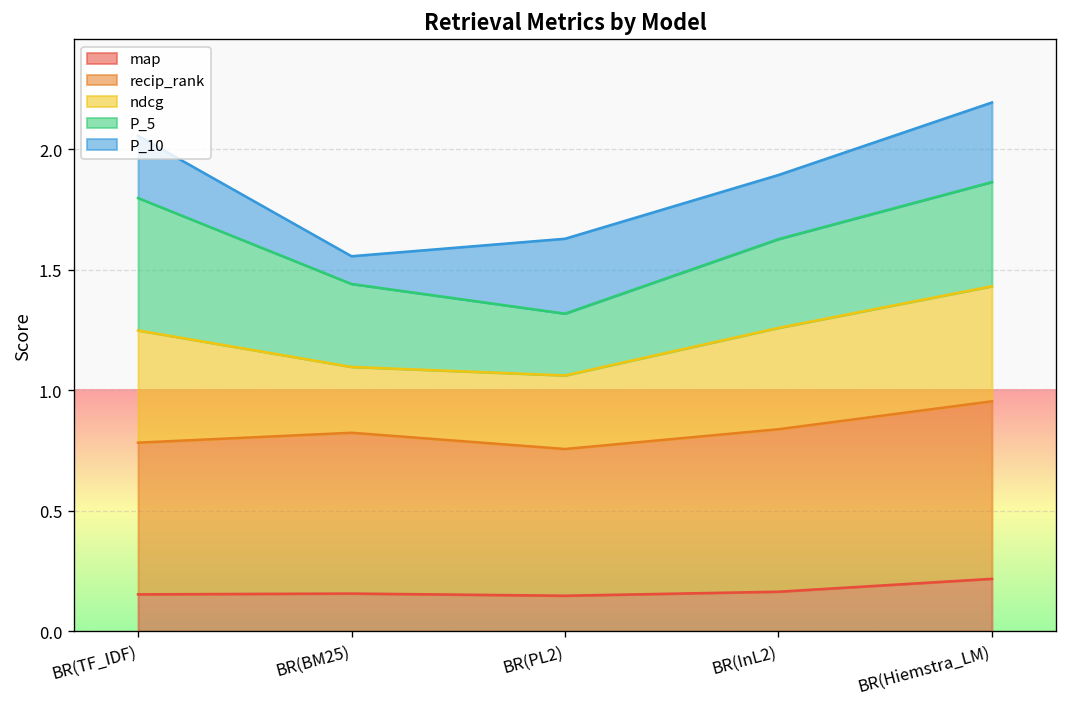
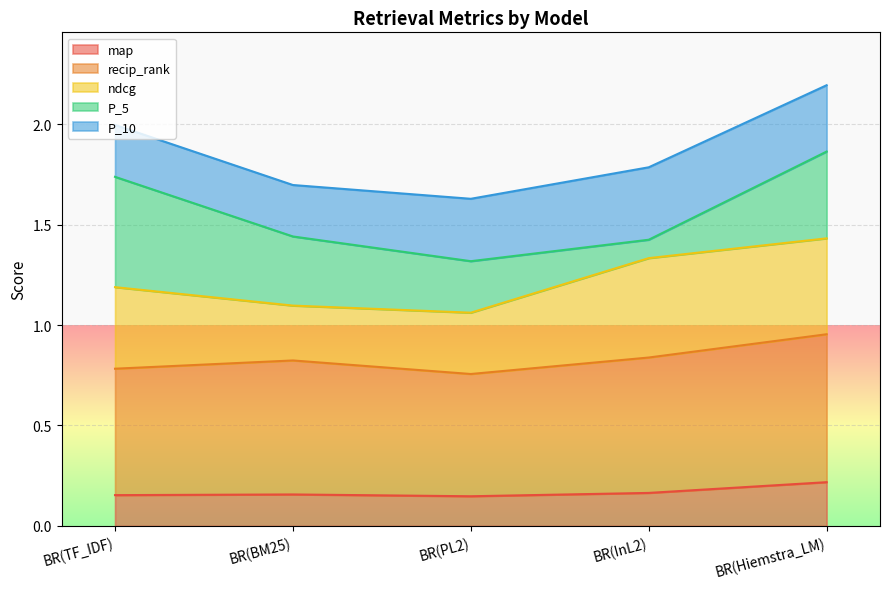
ndcg, BR(TF_IDF): 0.47 -> 0.41
P_10, BR(BM25): 0.11 -> 0.26
ndcg, BR(InL2): 0.42 -> 0.49
P_5, BR(InL2): 0.37 -> 0.09
P_10, BR(InL2): 0.27 -> 0.36
